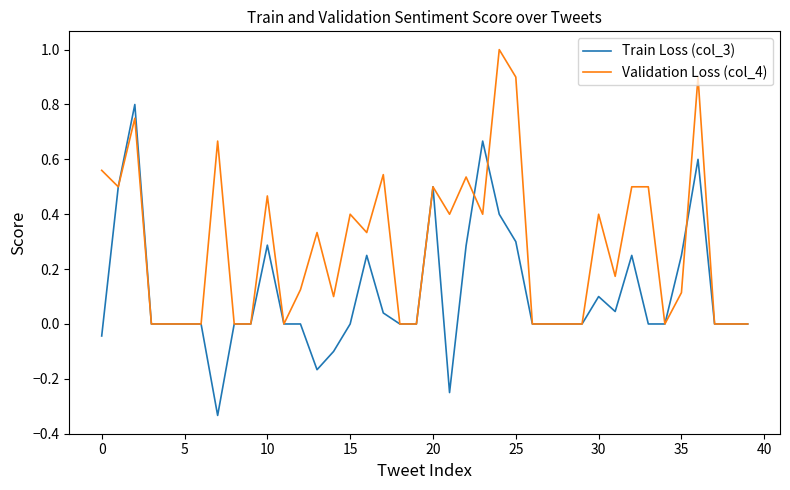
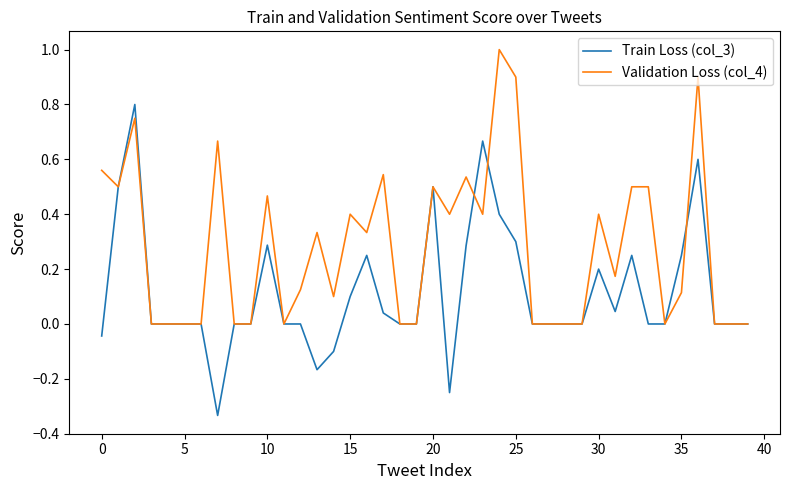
Train Loss (col_3), 15: 0.0 -> 0.1
Train Loss (col_3), 30: 0.1 -> 0.2
